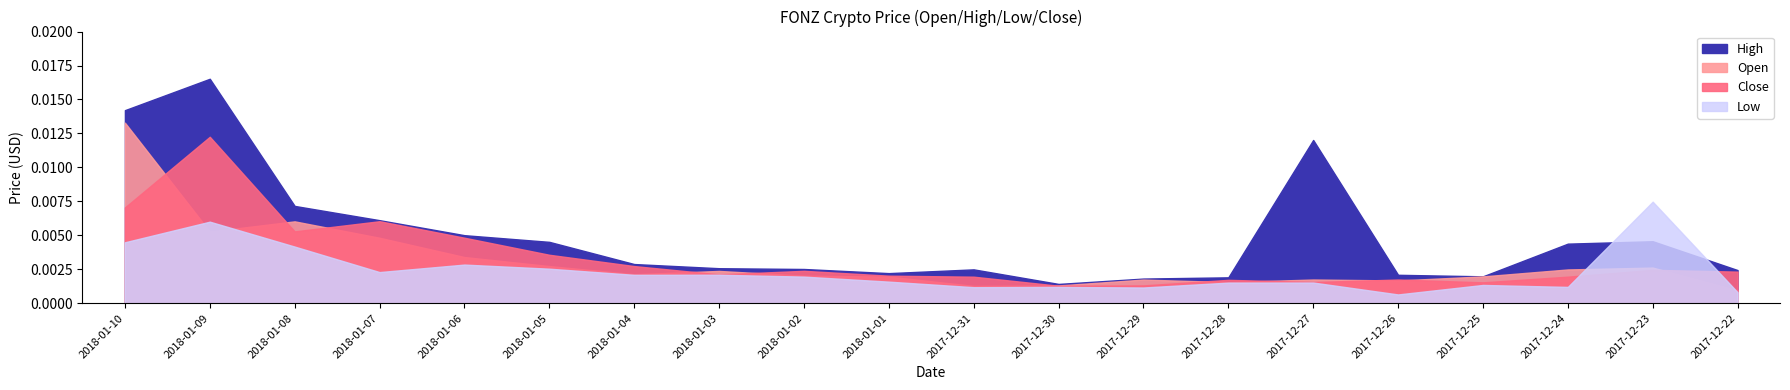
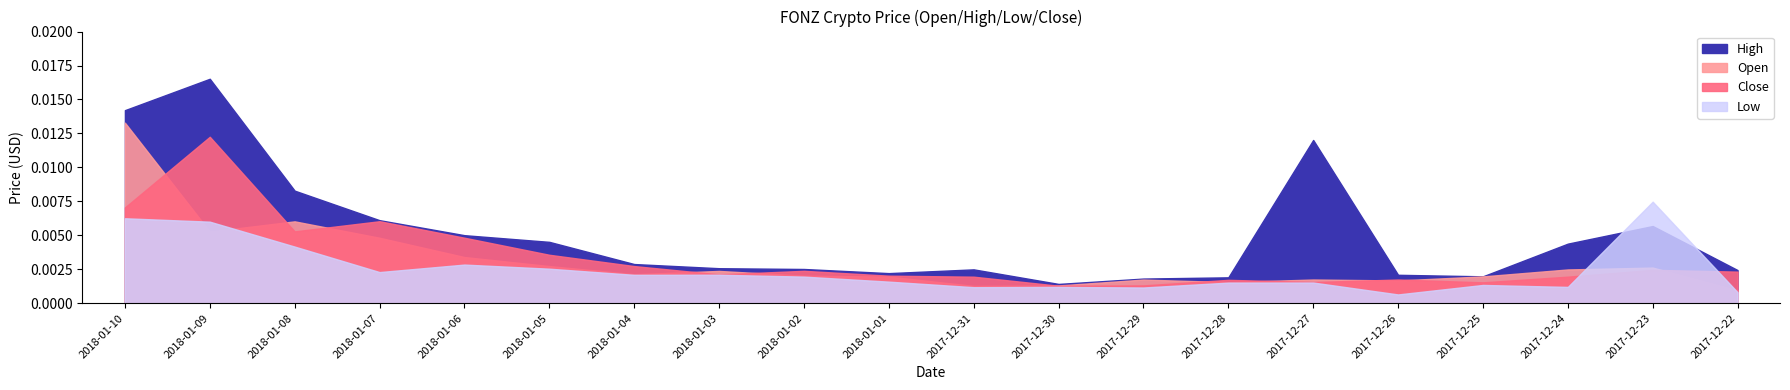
Low, 2018-01-10: 0.0045 -> 0.0063
High, 2018-01-08: 0.0072 -> 0.0083
High, 2017-12-23: 0.0046 -> 0.0057
